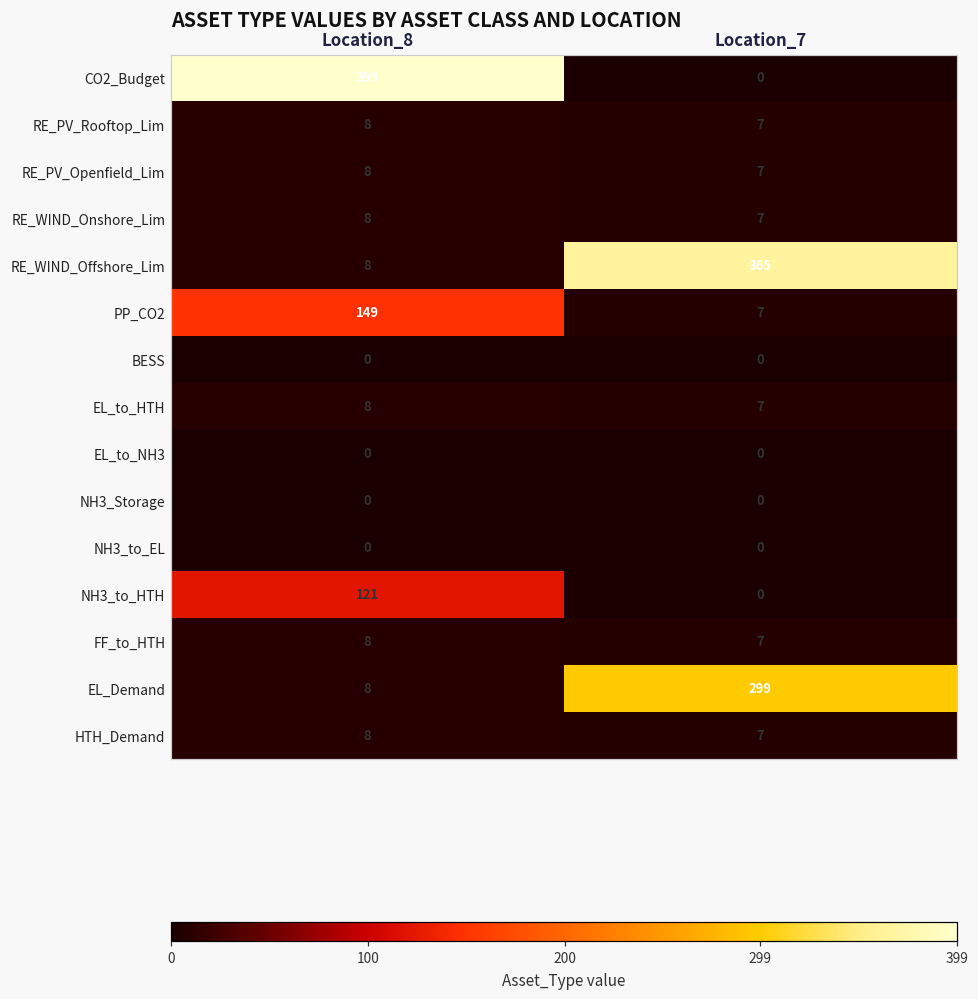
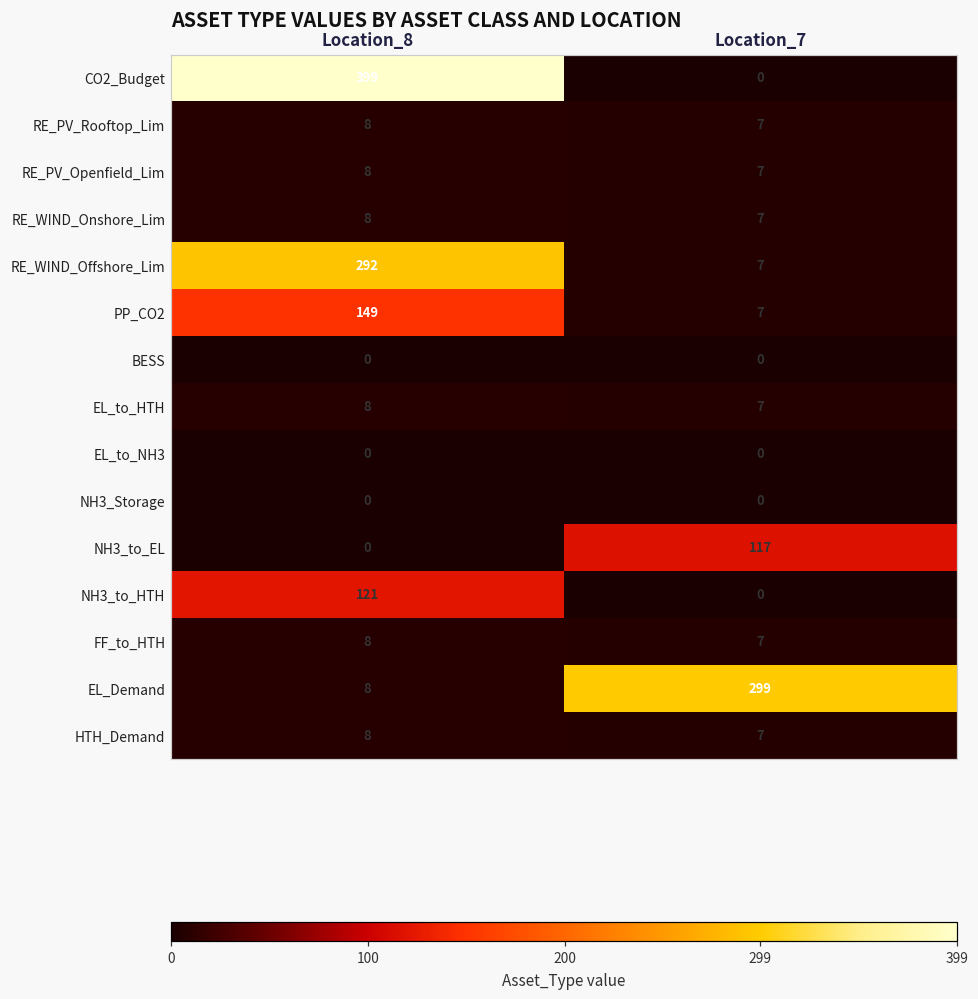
RE_WIND_Offshore_Lim, Location_8: 8 -> 292
RE_WIND_Offshore_Lim, Location_7: 365 -> 7
NH3_to_EL, Location_7: 0 -> 117
